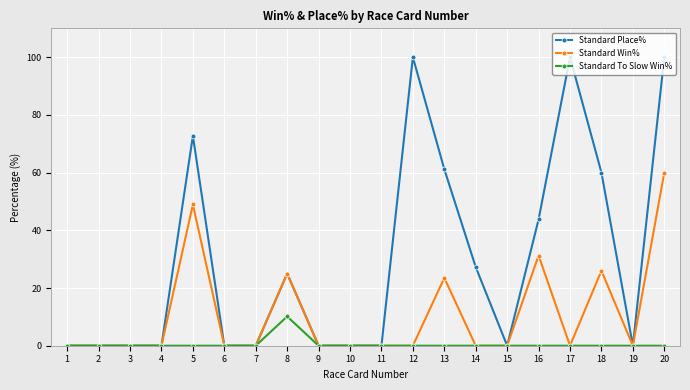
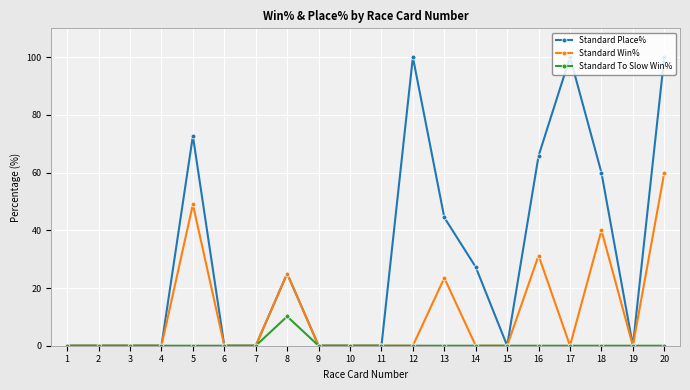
Standard Place%, 13: 61 -> 44
Standard Place%, 16: 44 -> 66
Standard Win%, 18: 26 -> 40
